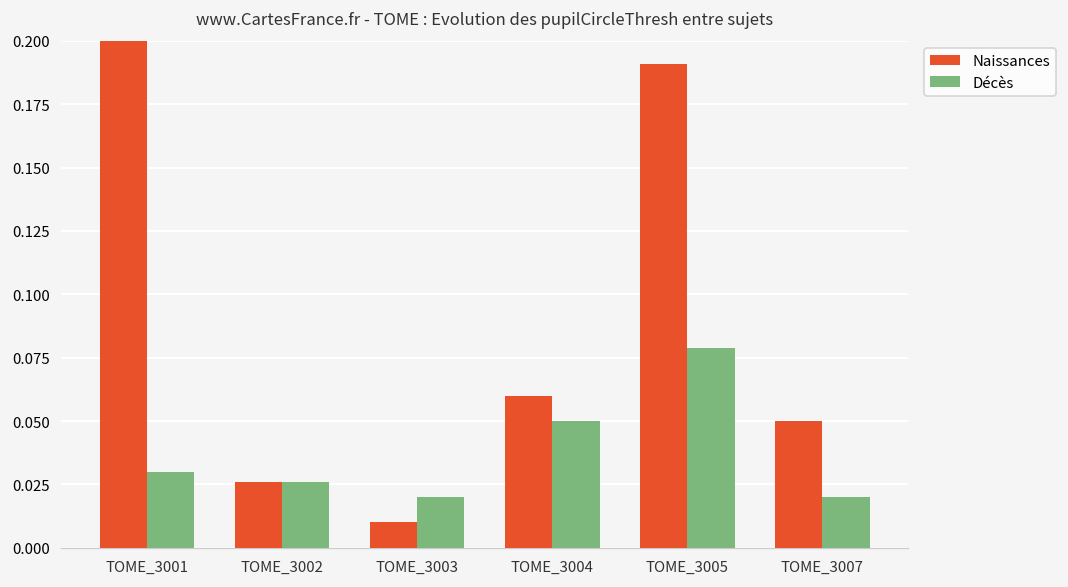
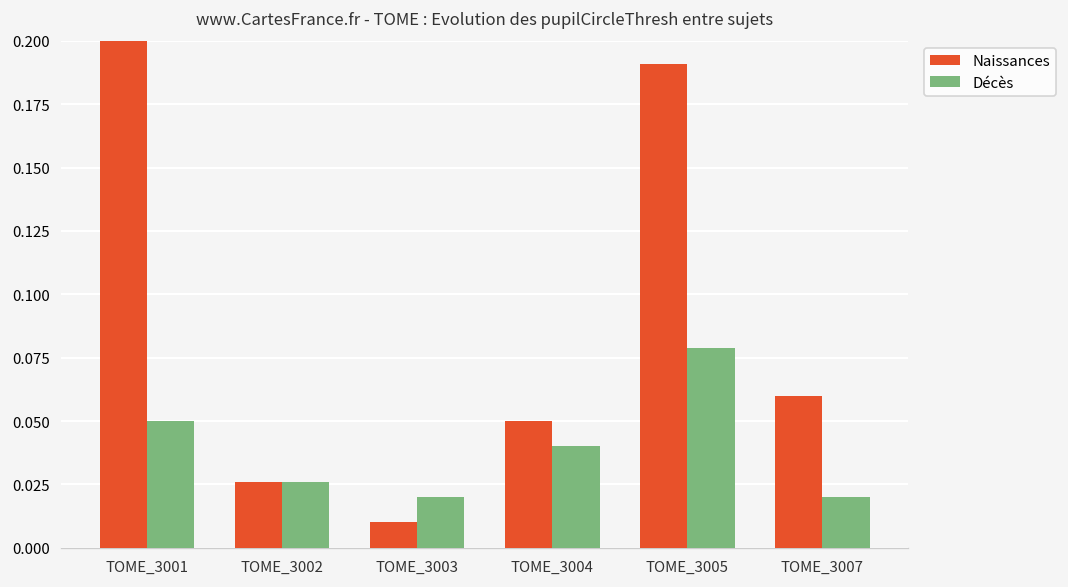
Décès, TOME_3001: 0.03 -> 0.05
Naissances, TOME_3004: 0.06 -> 0.05
Décès, TOME_3004: 0.05 -> 0.04
Naissances, TOME_3007: 0.05 -> 0.06
